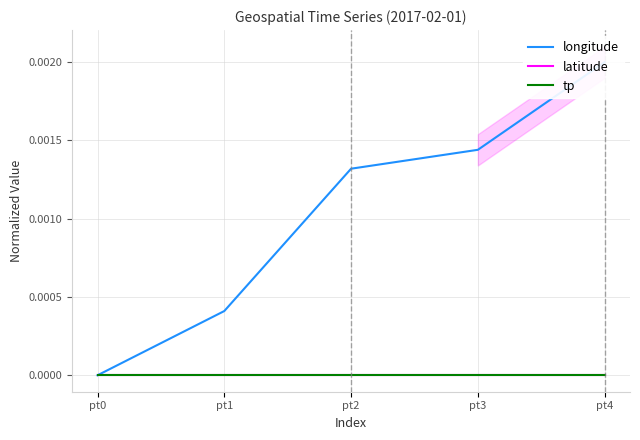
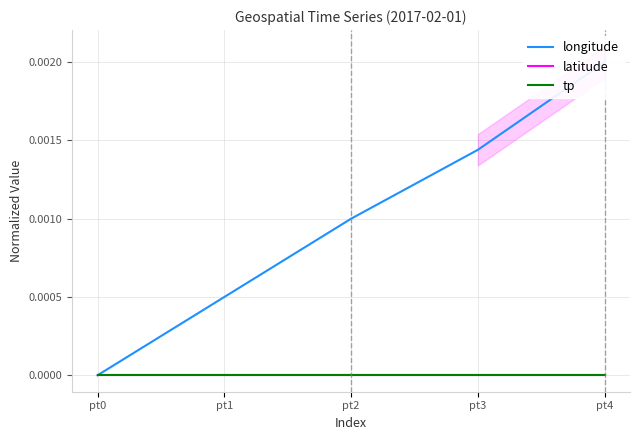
longitude, pt1: 0.00041 -> 0.00050
longitude, pt2: 0.00132 -> 0.00100
